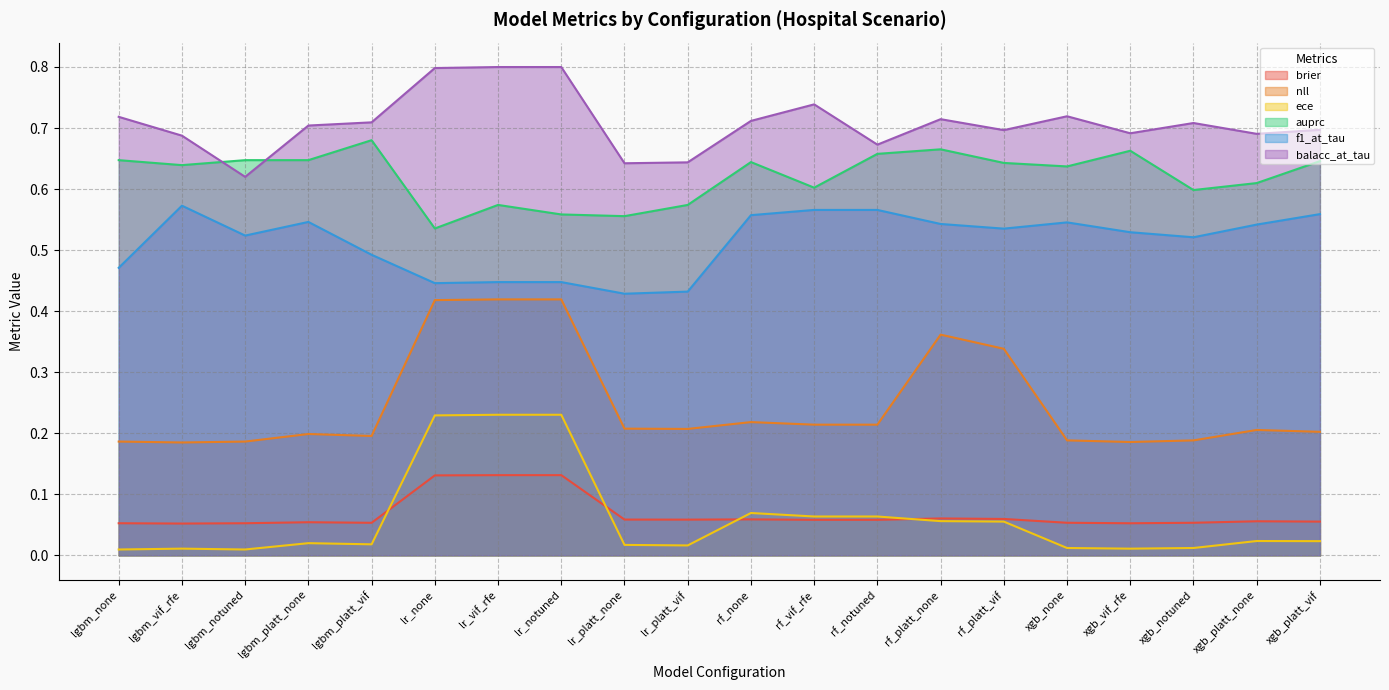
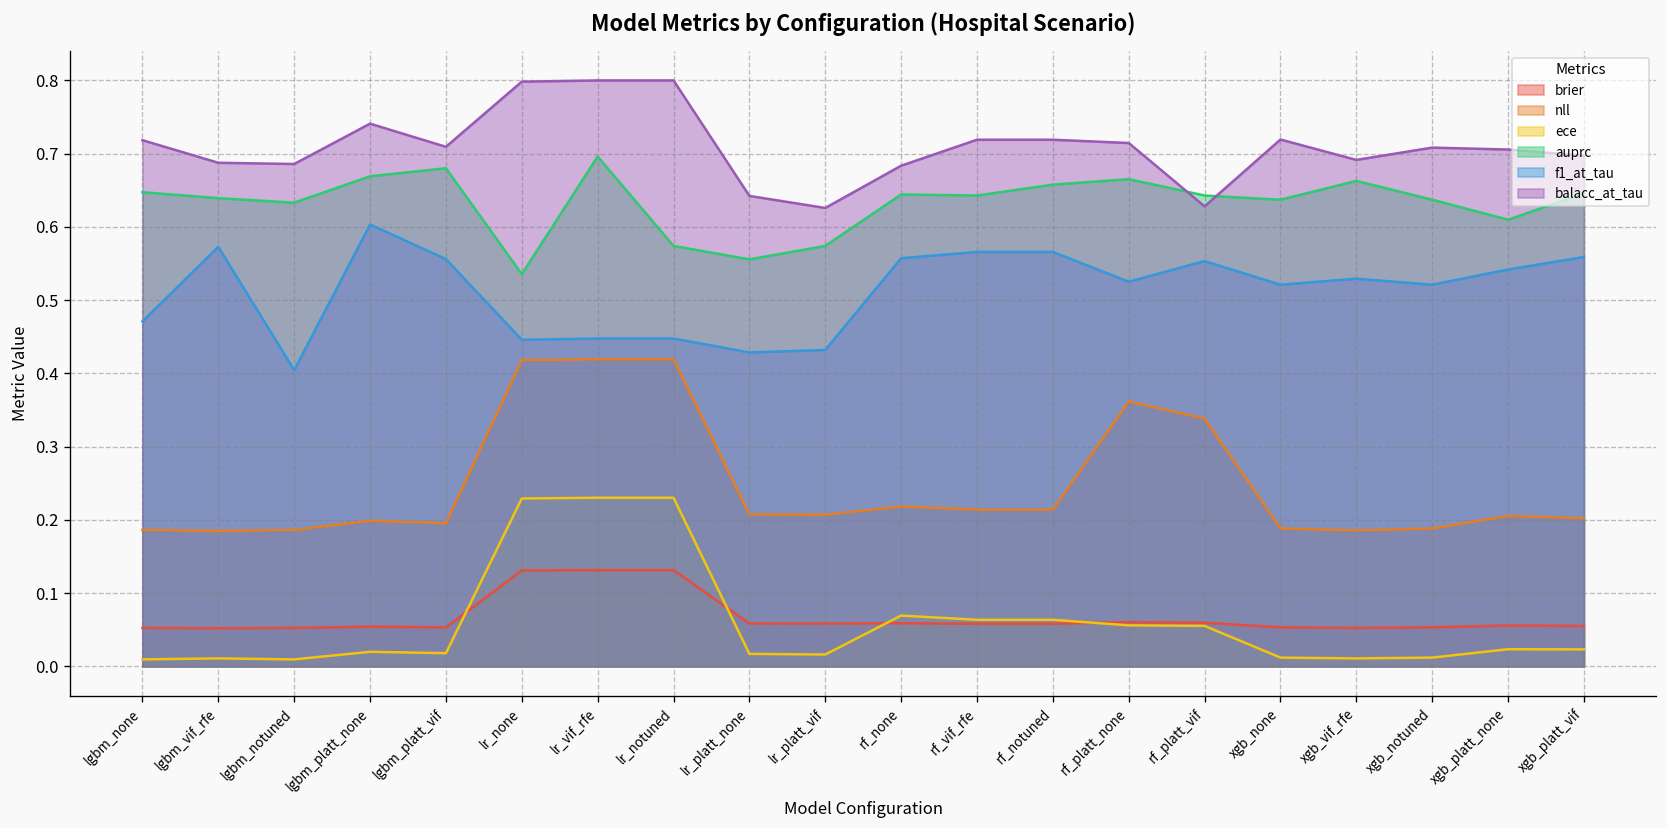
auprc, lgbm_notuned: 0.65 -> 0.63
f1_at_tau, lgbm_notuned: 0.52 -> 0.40
balacc_at_tau, lgbm_notuned: 0.62 -> 0.69
auprc, lgbm_platt_none: 0.65 -> 0.67
f1_at_tau, lgbm_platt_none: 0.55 -> 0.60
balacc_at_tau, lgbm_platt_none: 0.70 -> 0.74
f1_at_tau, lgbm_platt_vif: 0.49 -> 0.56
auprc, lr_vif_rfe: 0.57 -> 0.70
auprc, lr_notuned: 0.56 -> 0.57
balacc_at_tau, lr_platt_vif: 0.64 -> 0.63
balacc_at_tau, rf_none: 0.71 -> 0.68
auprc, rf_vif_rfe: 0.60 -> 0.64
balacc_at_tau, rf_vif_rfe: 0.74 -> 0.72
balacc_at_tau, rf_notuned: 0.67 -> 0.72
f1_at_tau, rf_platt_none: 0.54 -> 0.53
f1_at_tau, rf_platt_vif: 0.54 -> 0.55
balacc_at_tau, rf_platt_vif: 0.70 -> 0.63
f1_at_tau, xgb_none: 0.55 -> 0.52
auprc, xgb_notuned: 0.60 -> 0.64
balacc_at_tau, xgb_platt_none: 0.69 -> 0.71
